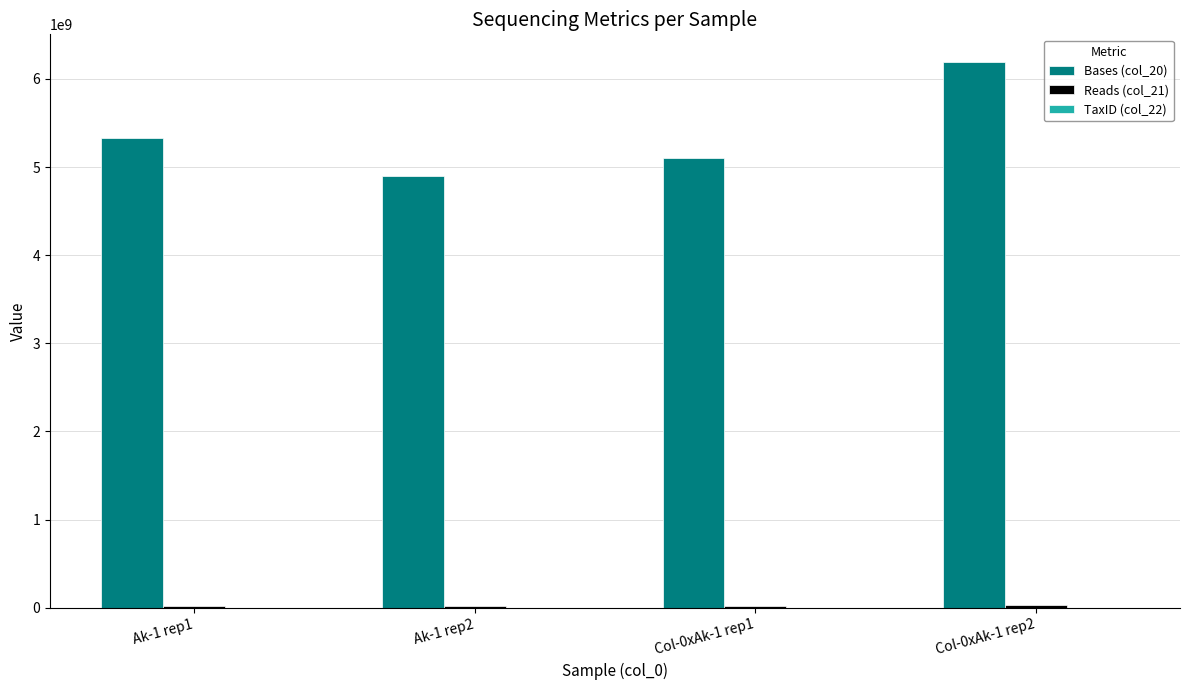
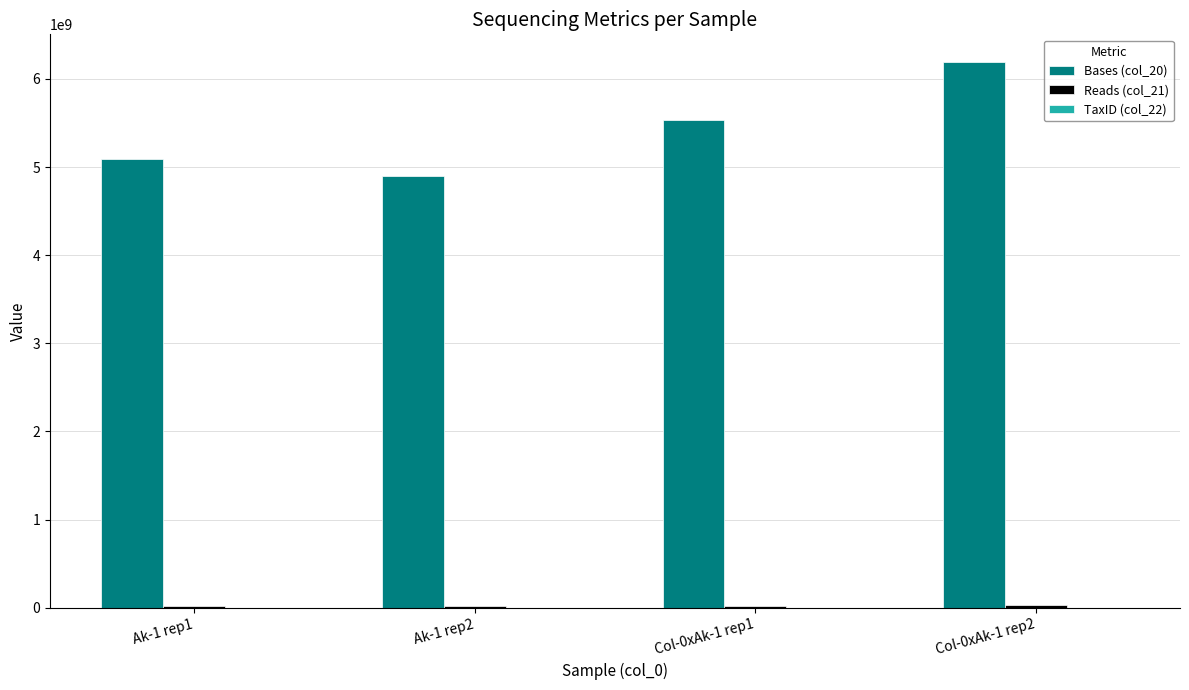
Bases (col_20), Ak-1 rep1: 5300000000 -> 5100000000
Bases (col_20), Col-0xAk-1 rep1: 5100000000 -> 5500000000
